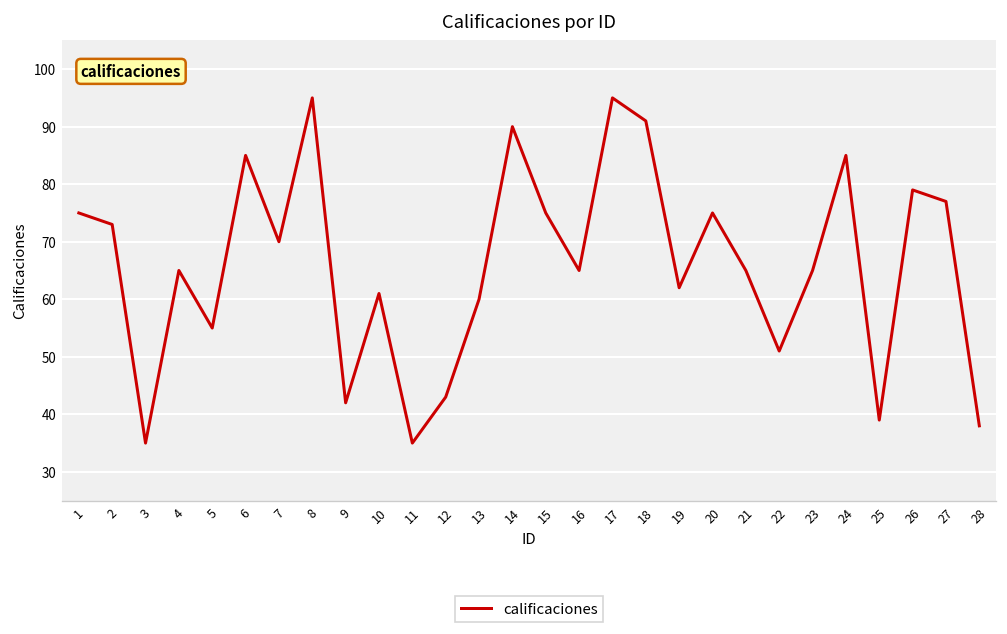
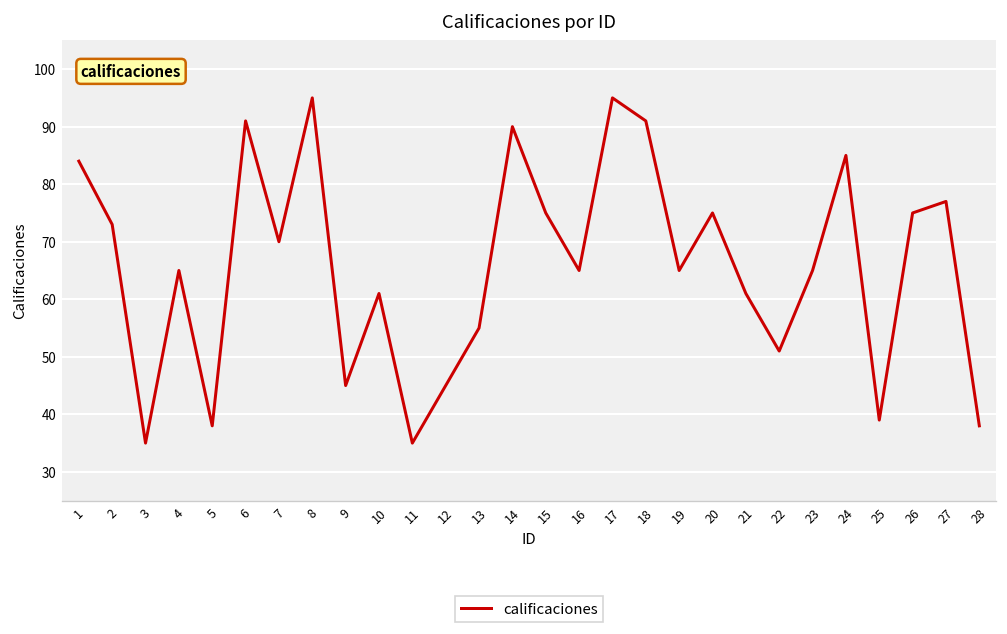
1: 75 -> 84
5: 55 -> 38
6: 85 -> 91
9: 42 -> 45
12: 43 -> 45
13: 60 -> 55
19: 62 -> 65
21: 65 -> 61
26: 79 -> 75
